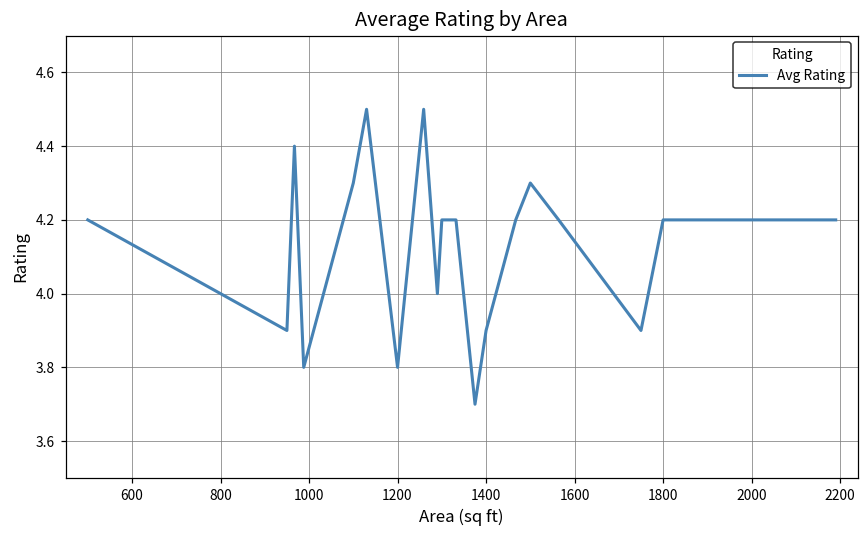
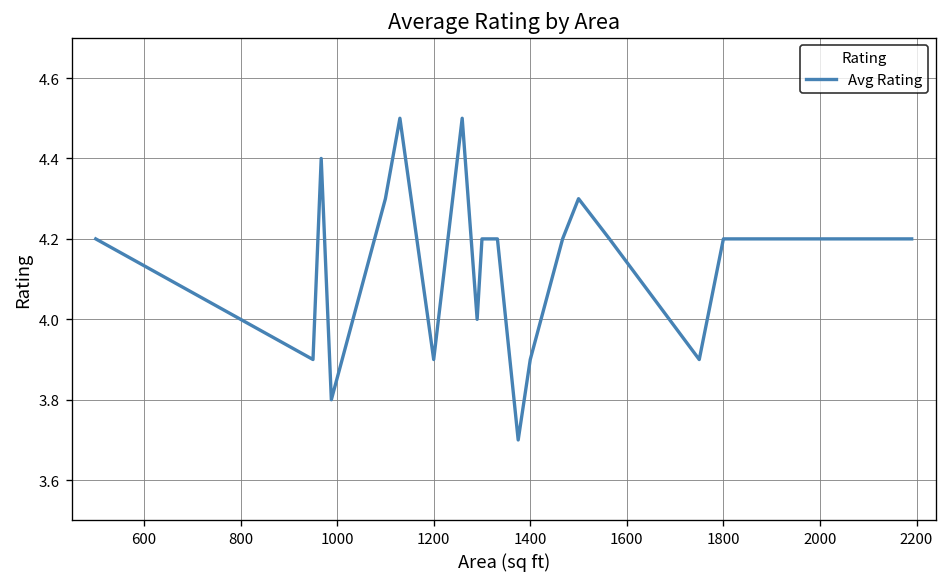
1200: 3.8 -> 3.9
